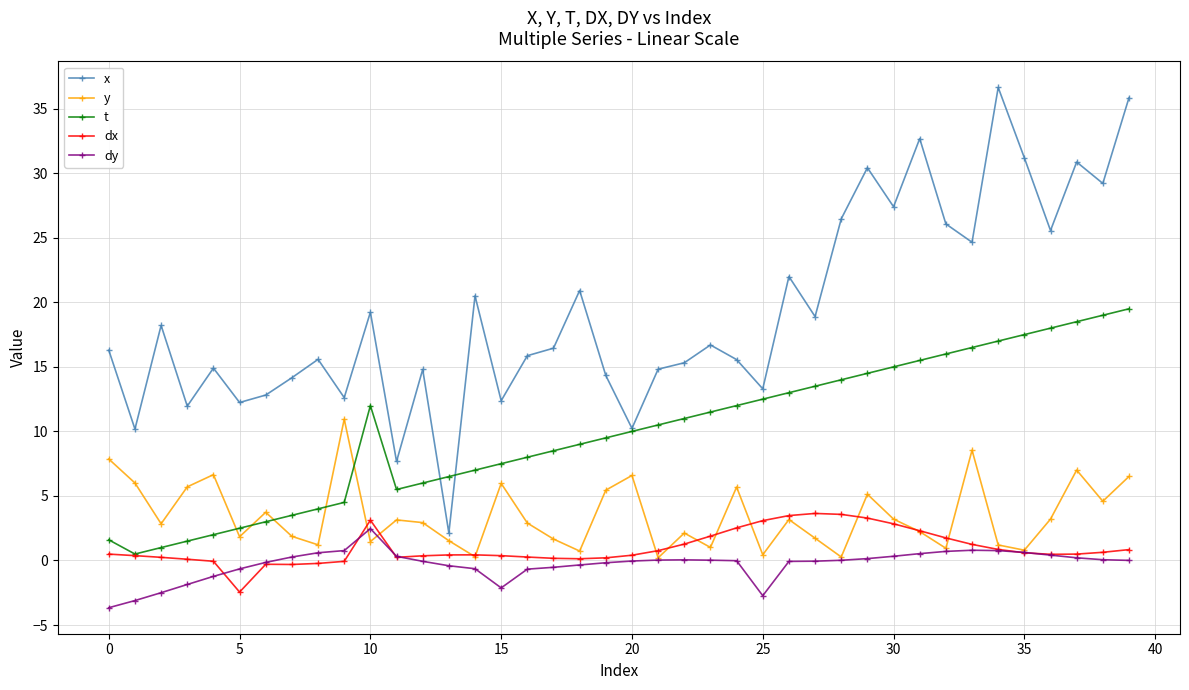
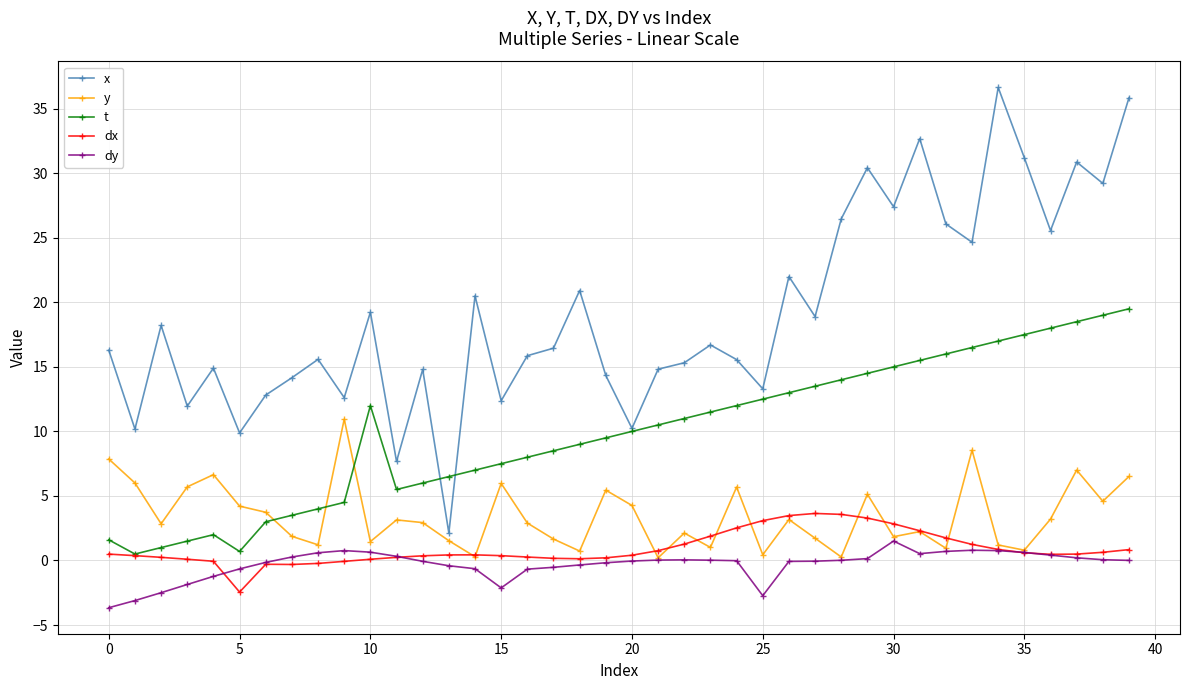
x, 5: 12.2 -> 9.9
y, 5: 1.8 -> 4.2
t, 5: 2.5 -> 0.7
dx, 10: 3.1 -> 0.1
dy, 10: 2.5 -> 0.6
y, 20: 6.6 -> 4.3
y, 30: 3.2 -> 1.8
dy, 30: 0.3 -> 1.5
